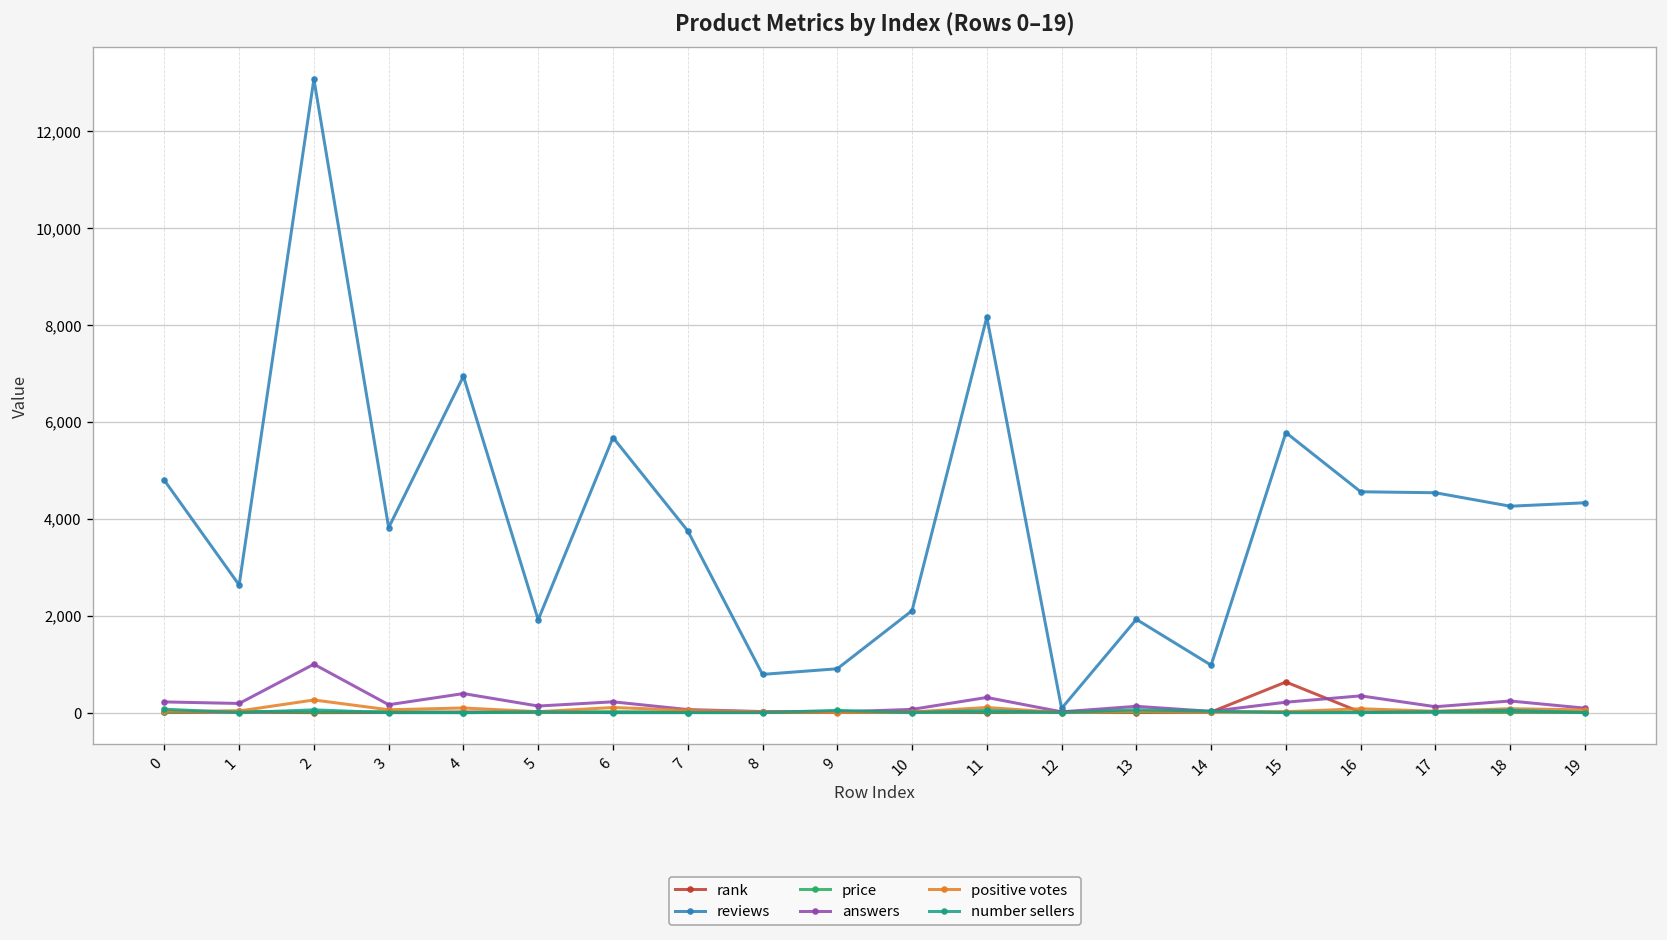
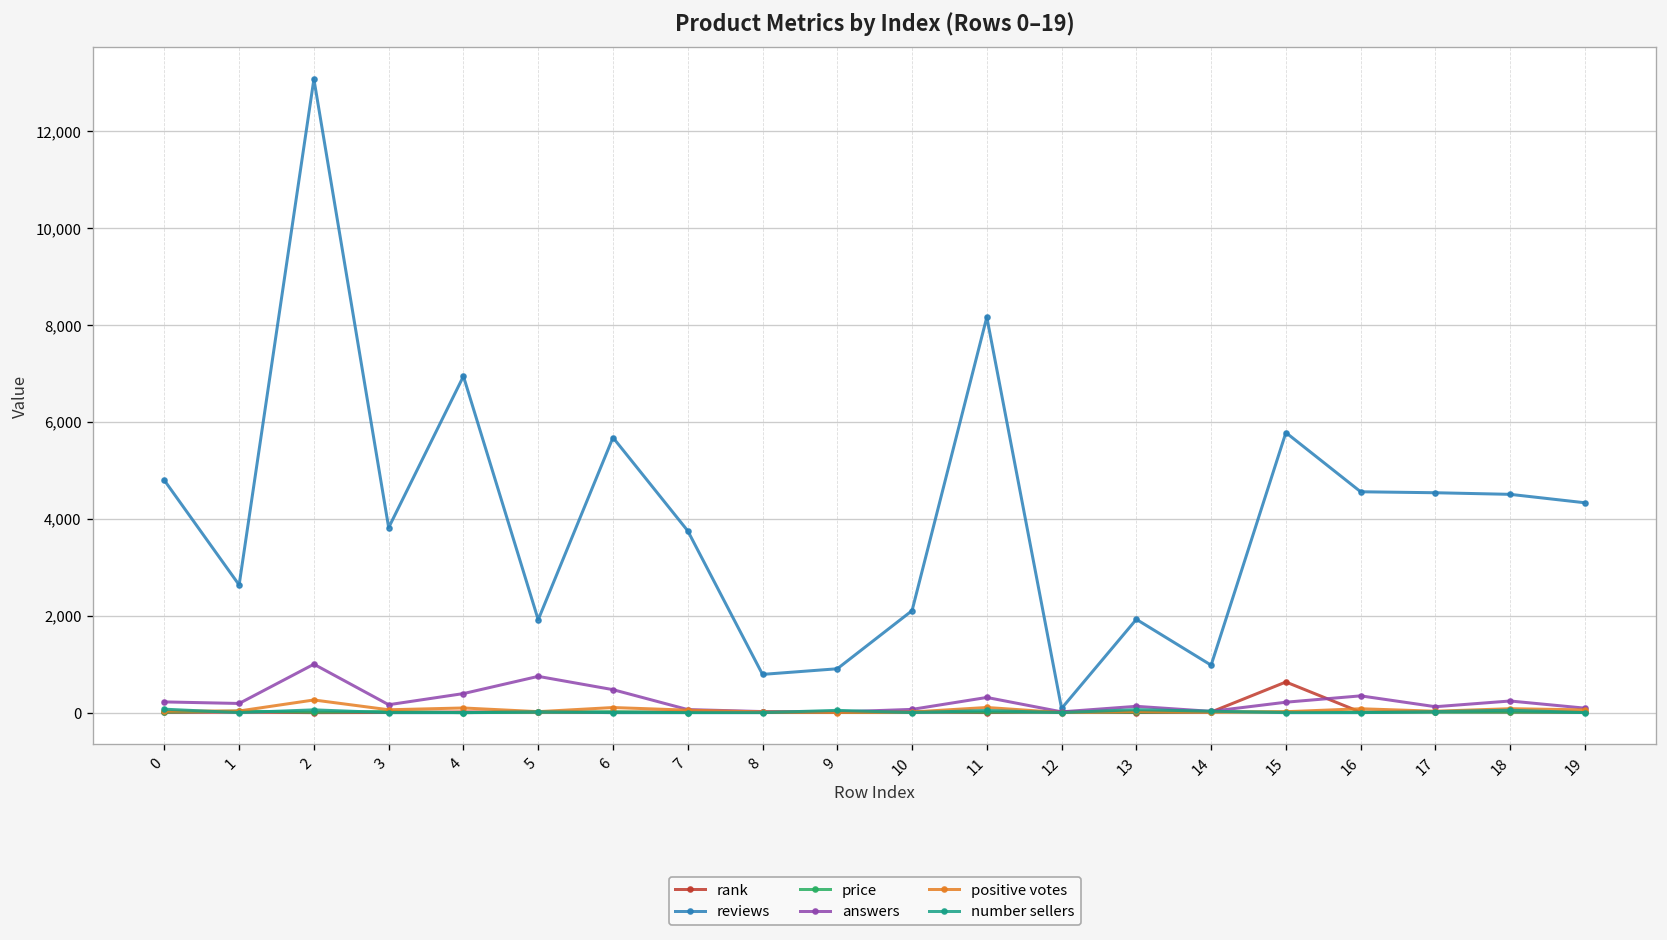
answers, 5: 100 -> 700
answers, 6: 200 -> 500
reviews, 18: 4,300 -> 4,500
